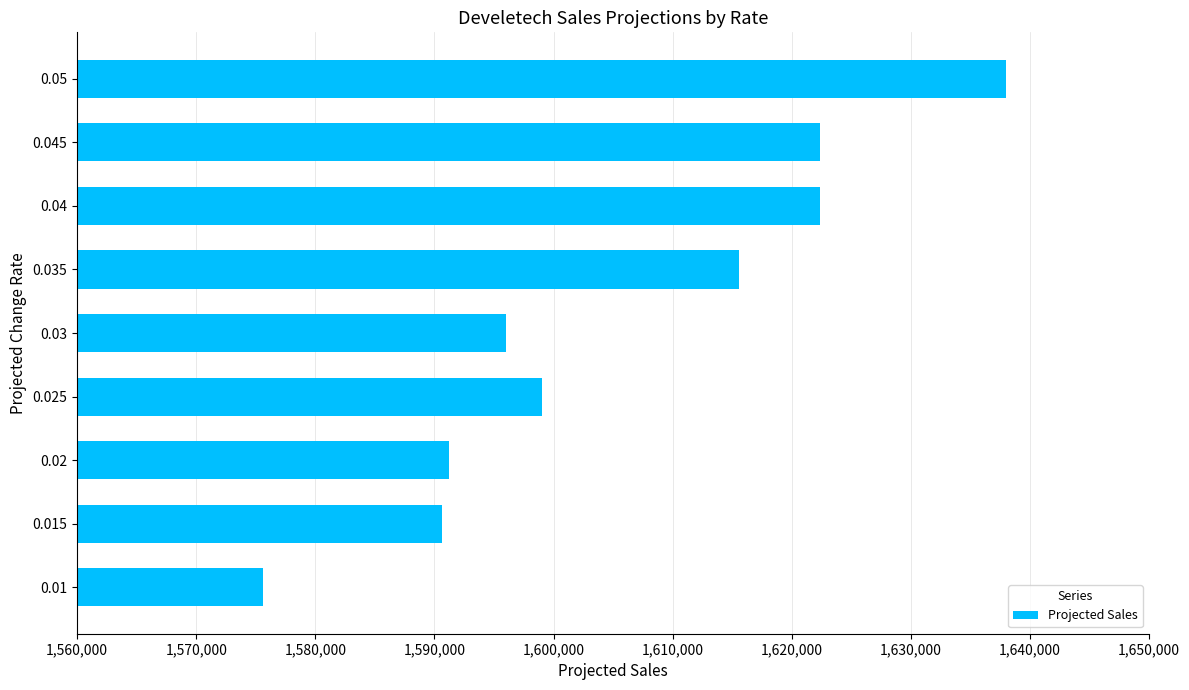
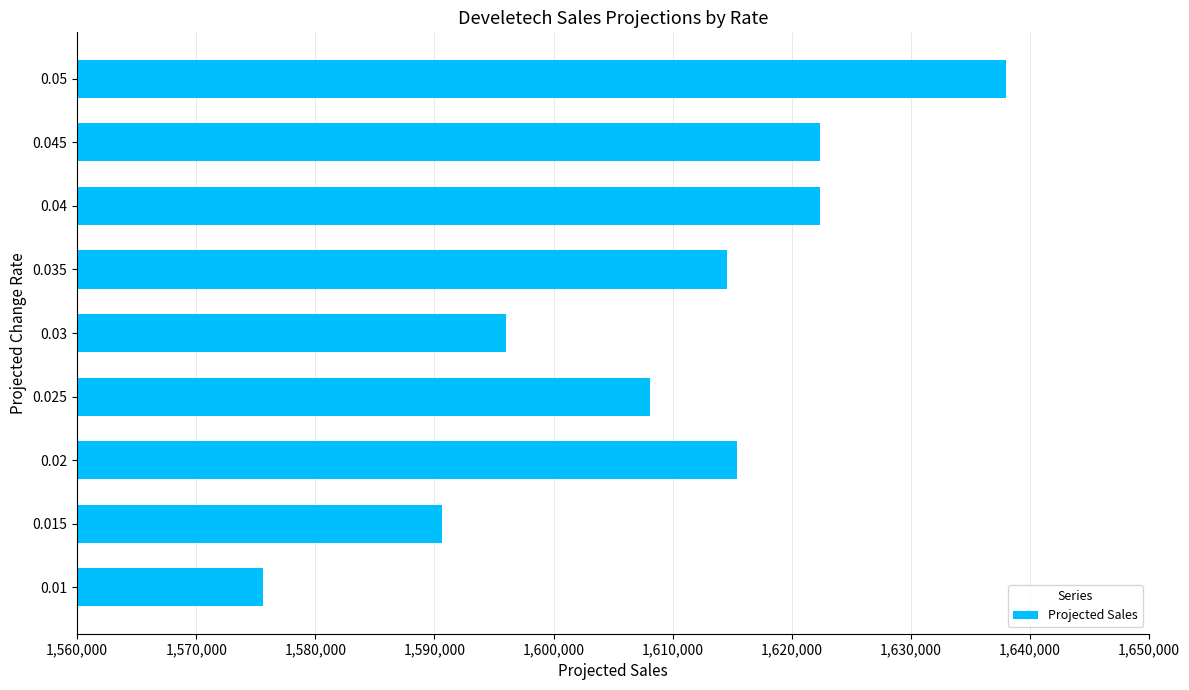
0.035: 1,615,600 -> 1,614,600
0.025: 1,599,000 -> 1,608,100
0.02: 1,591,200 -> 1,615,400
